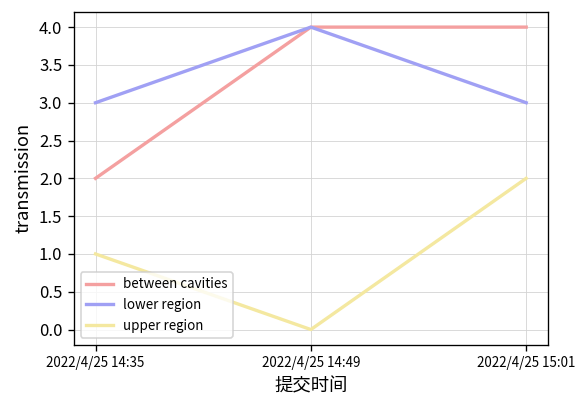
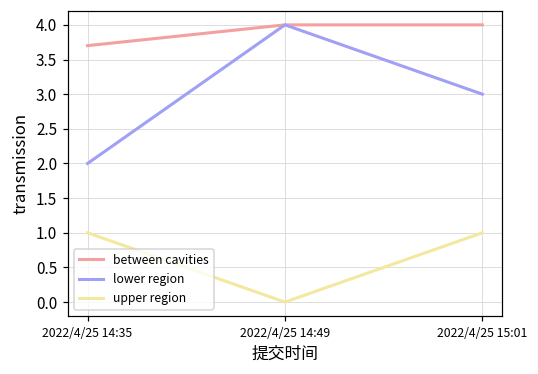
between cavities, 2022/4/25 14:35: 2.0 -> 3.7
lower region, 2022/4/25 14:35: 3 -> 2
upper region, 2022/4/25 15:01: 2 -> 1
